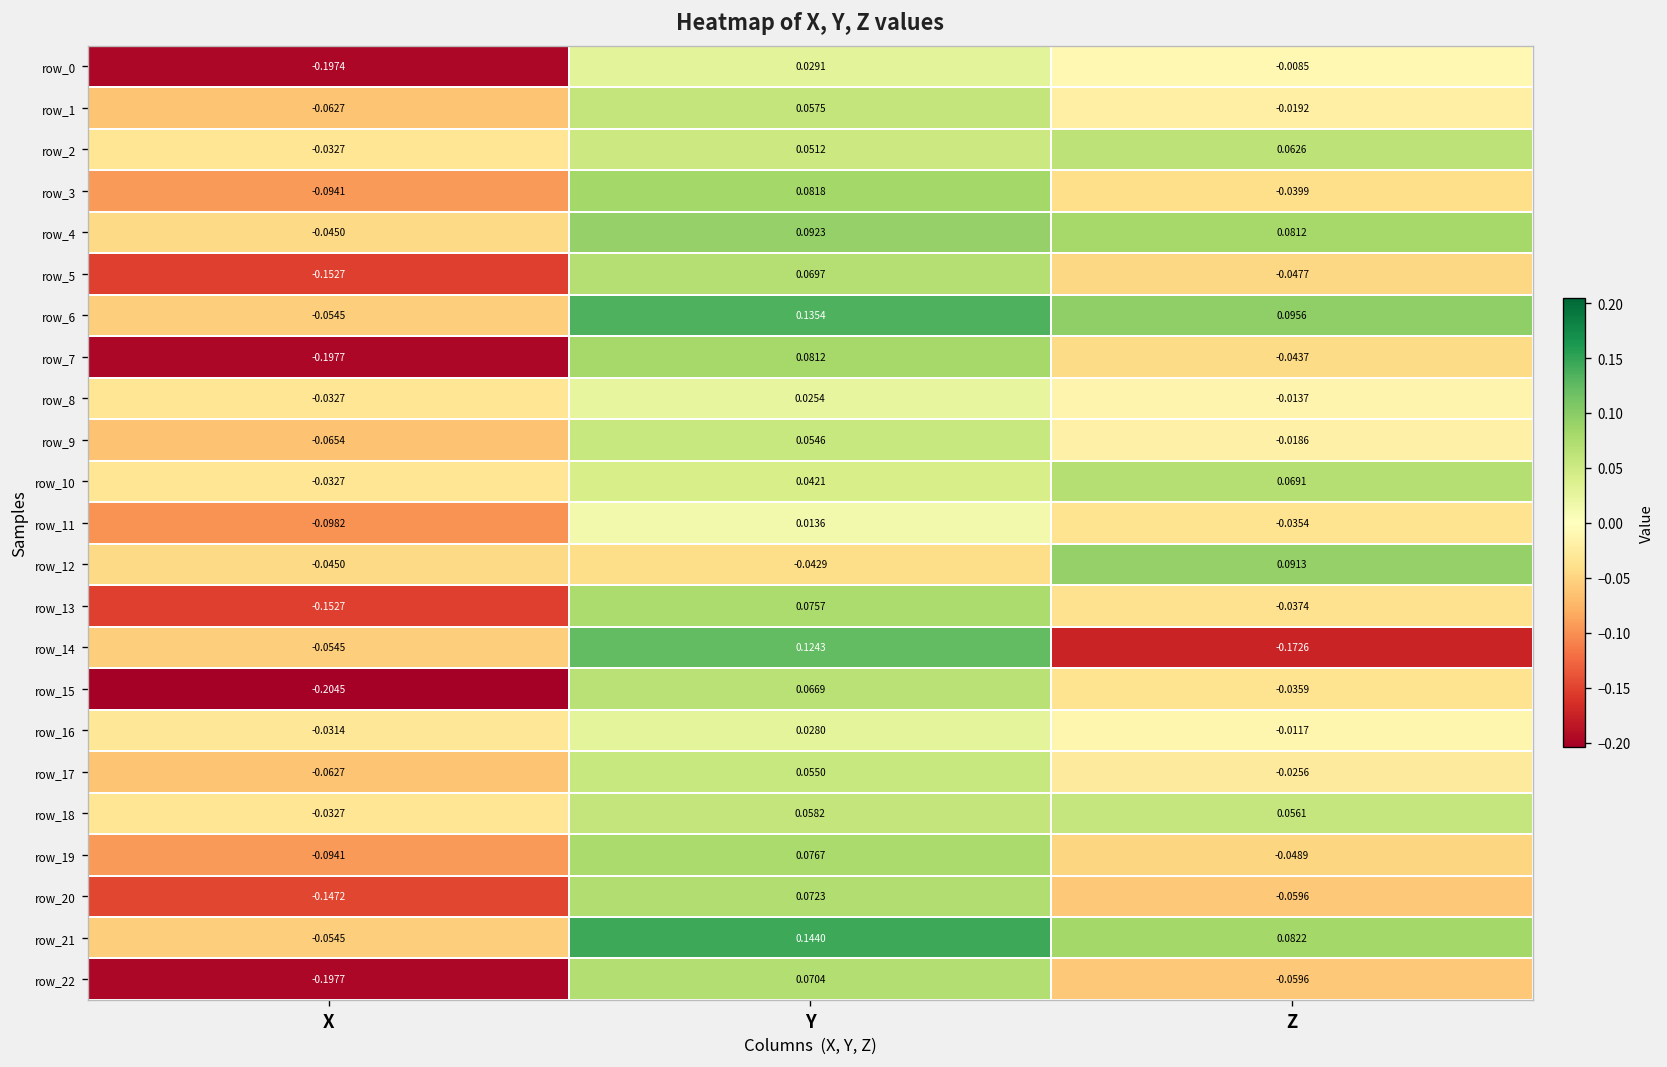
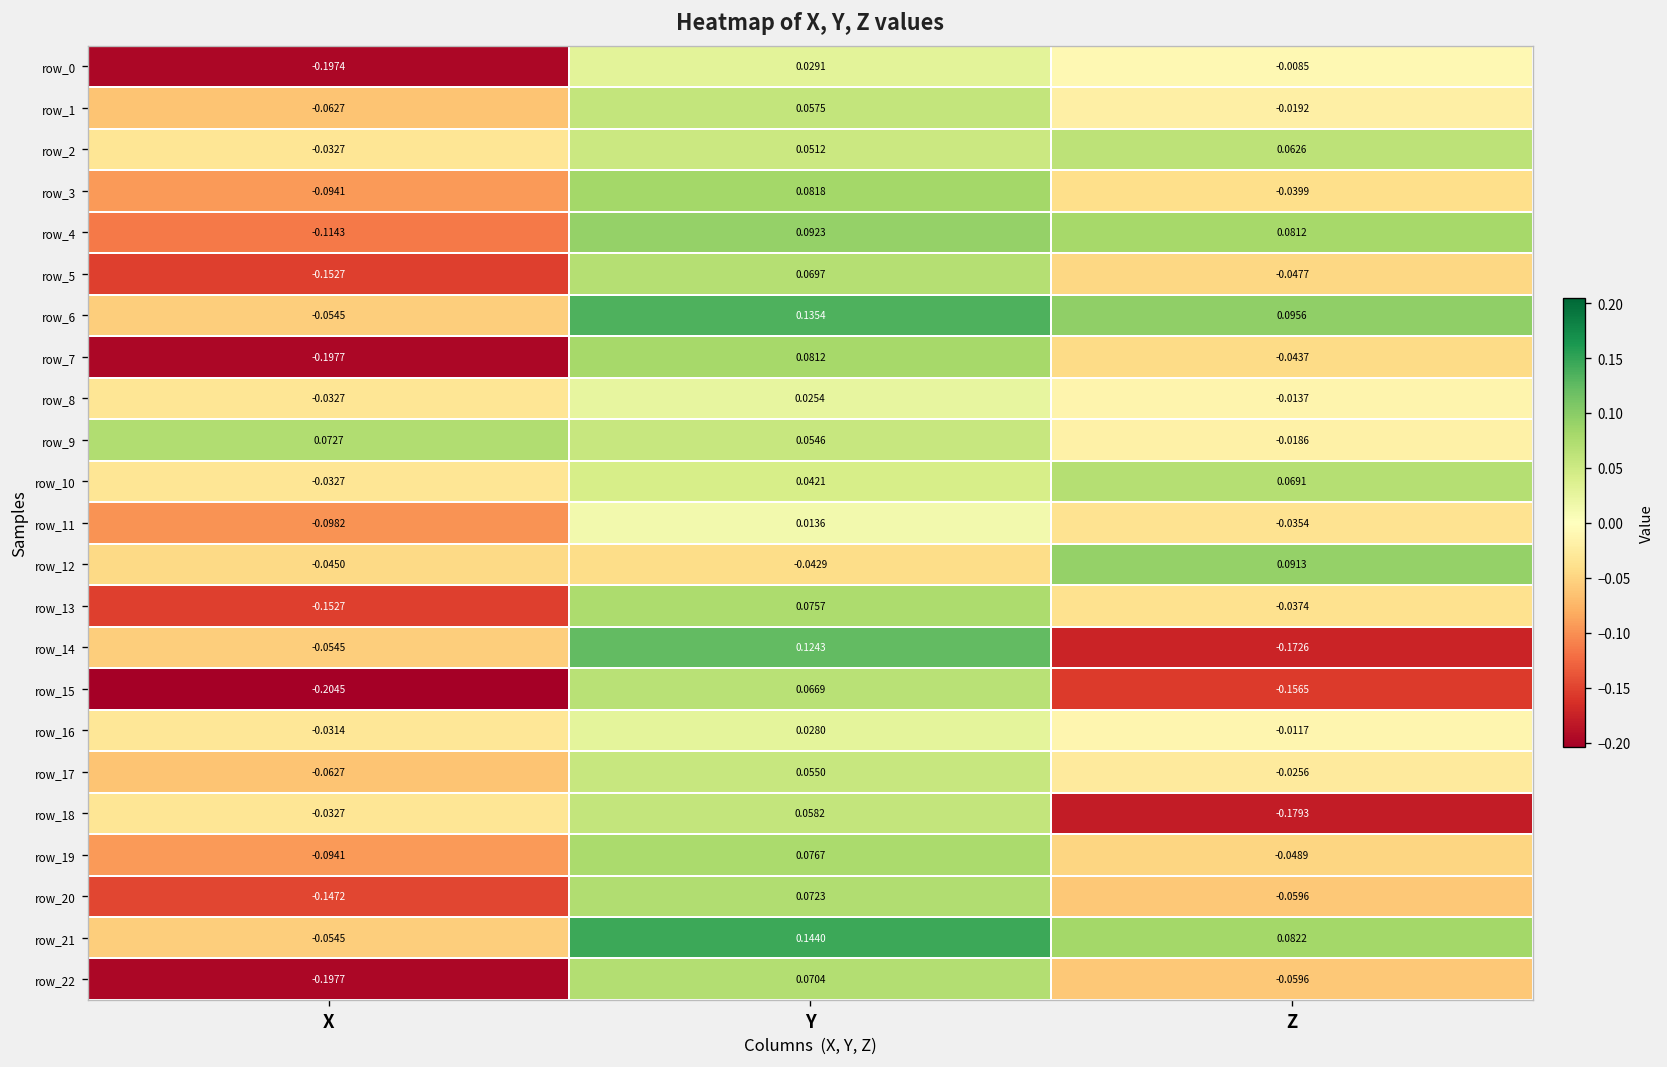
row_4, X: -0.0450 -> -0.1143
row_9, X: -0.0654 -> 0.0727
row_15, Z: -0.0359 -> -0.1565
row_18, Z: 0.0561 -> -0.1793
